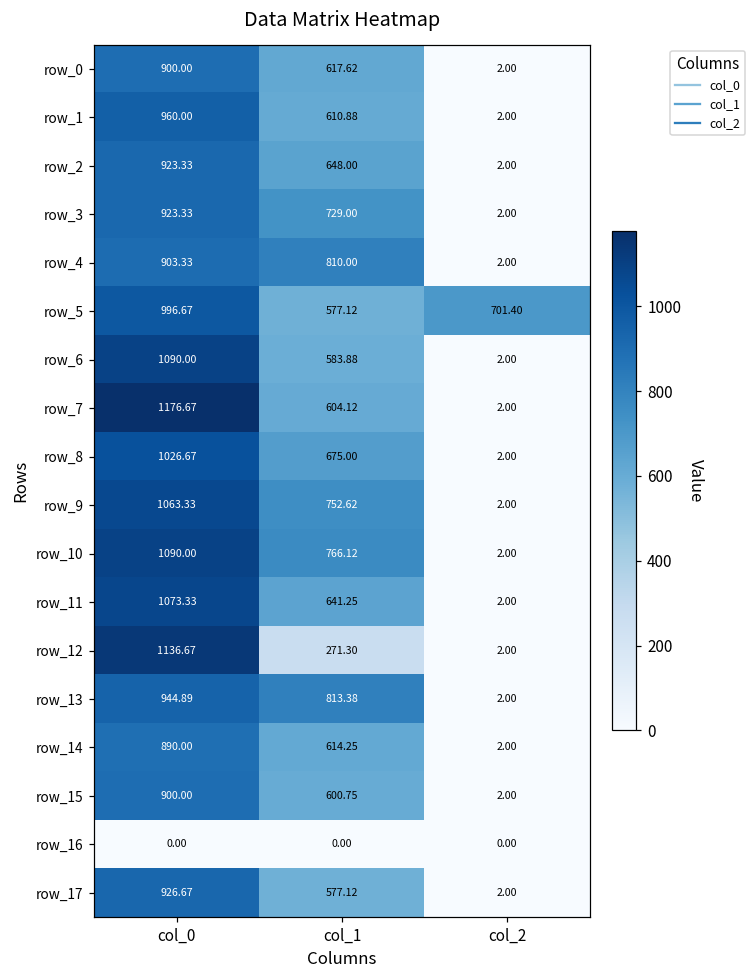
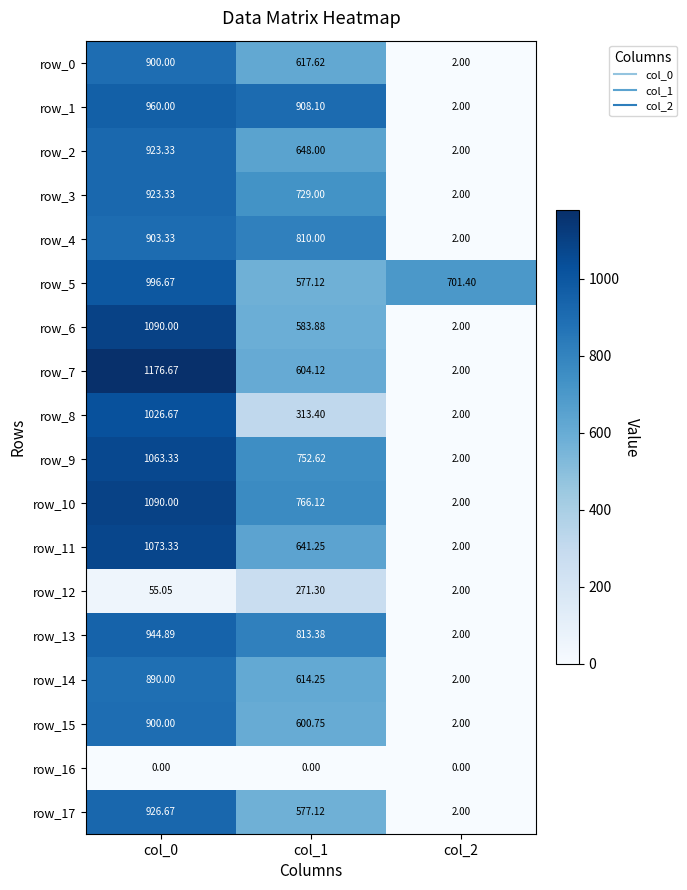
row_1, col_1: 610.88 -> 908.10
row_8, col_1: 675.00 -> 313.40
row_12, col_0: 1136.67 -> 55.05
